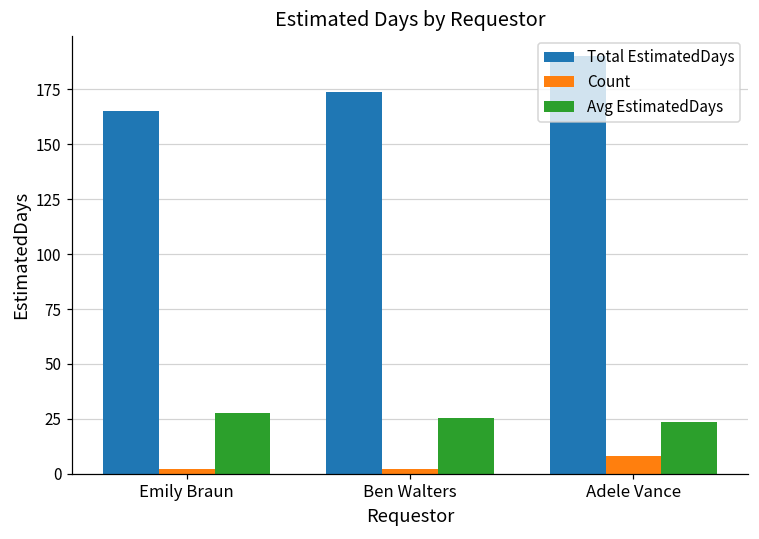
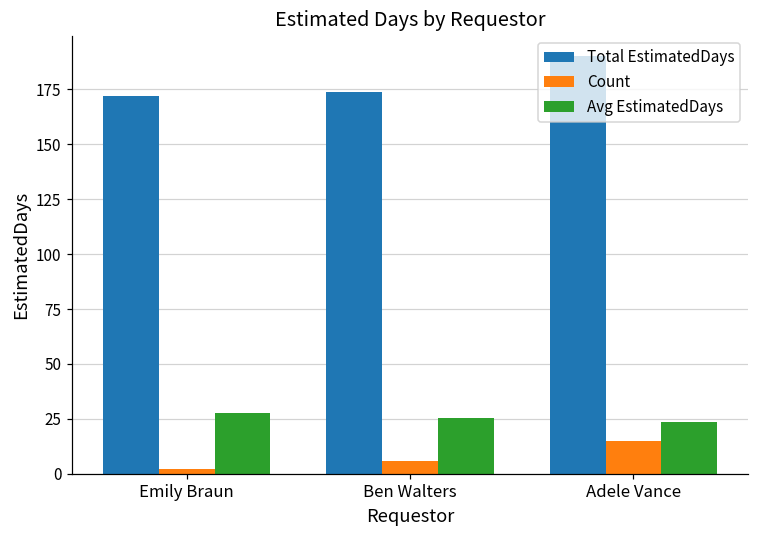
Total EstimatedDays, Emily Braun: 165 -> 172
Count, Ben Walters: 2 -> 6
Count, Adele Vance: 8 -> 15
